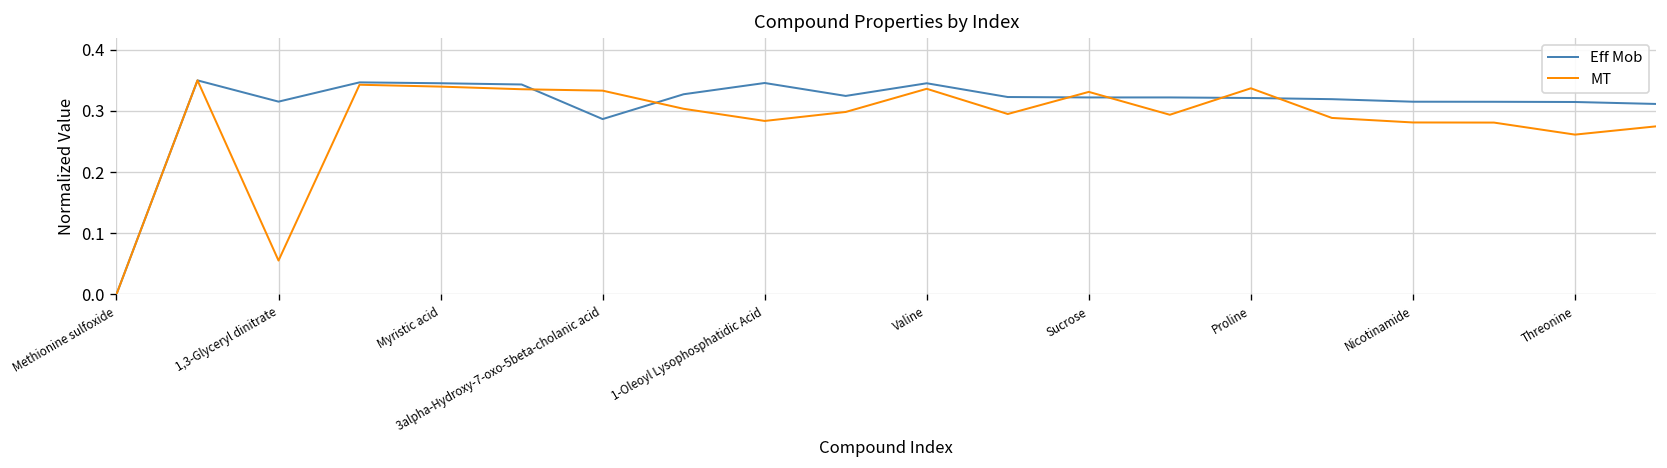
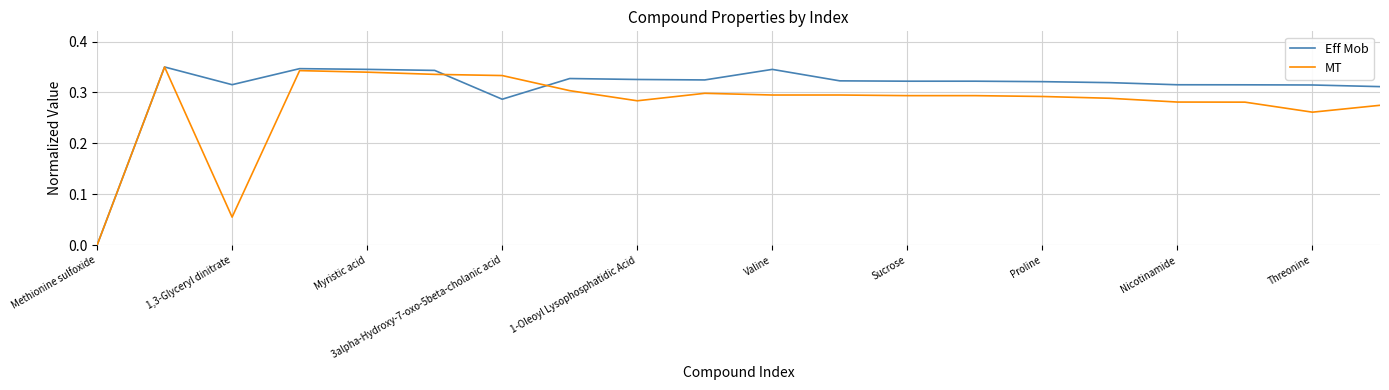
Eff Mob, 1-Oleoyl Lysophosphatidic Acid: 0.35 -> 0.33
MT, Valine: 0.34 -> 0.29
MT, Sucrose: 0.33 -> 0.29
MT, Proline: 0.34 -> 0.29
